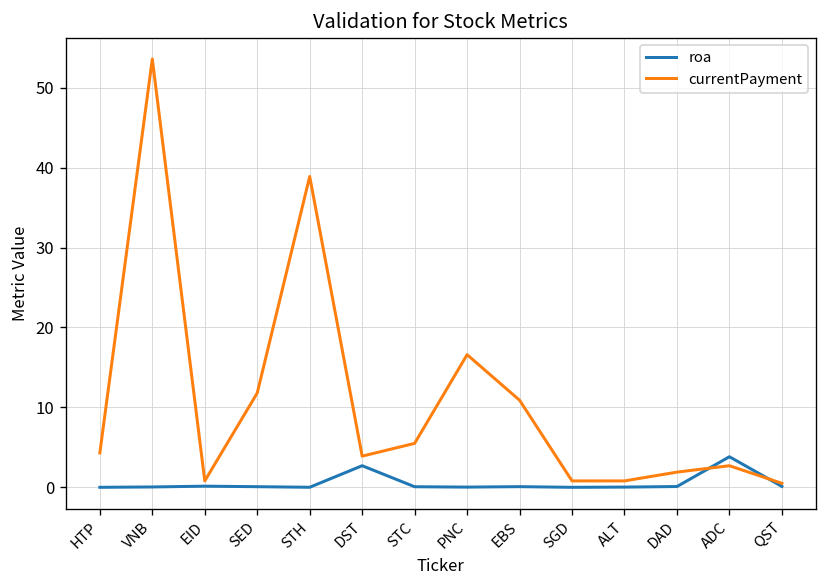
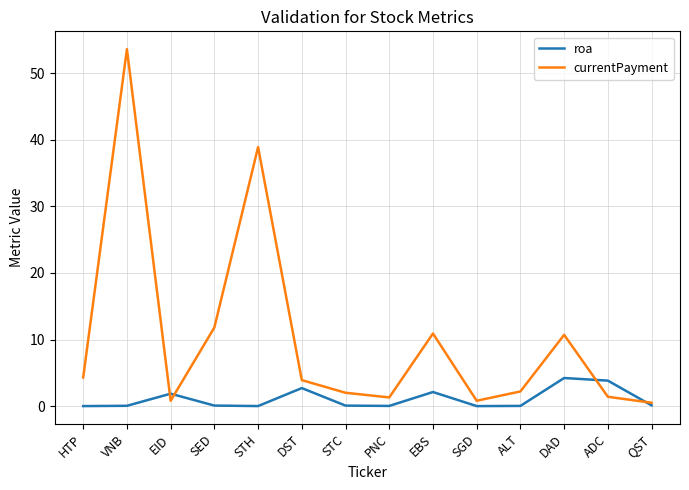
roa, EID: 0 -> 2
currentPayment, STC: 6 -> 2
currentPayment, PNC: 17 -> 1
roa, EBS: 0 -> 2
currentPayment, ALT: 1 -> 2
roa, DAD: 0 -> 4
currentPayment, DAD: 2 -> 11
currentPayment, ADC: 3 -> 1
